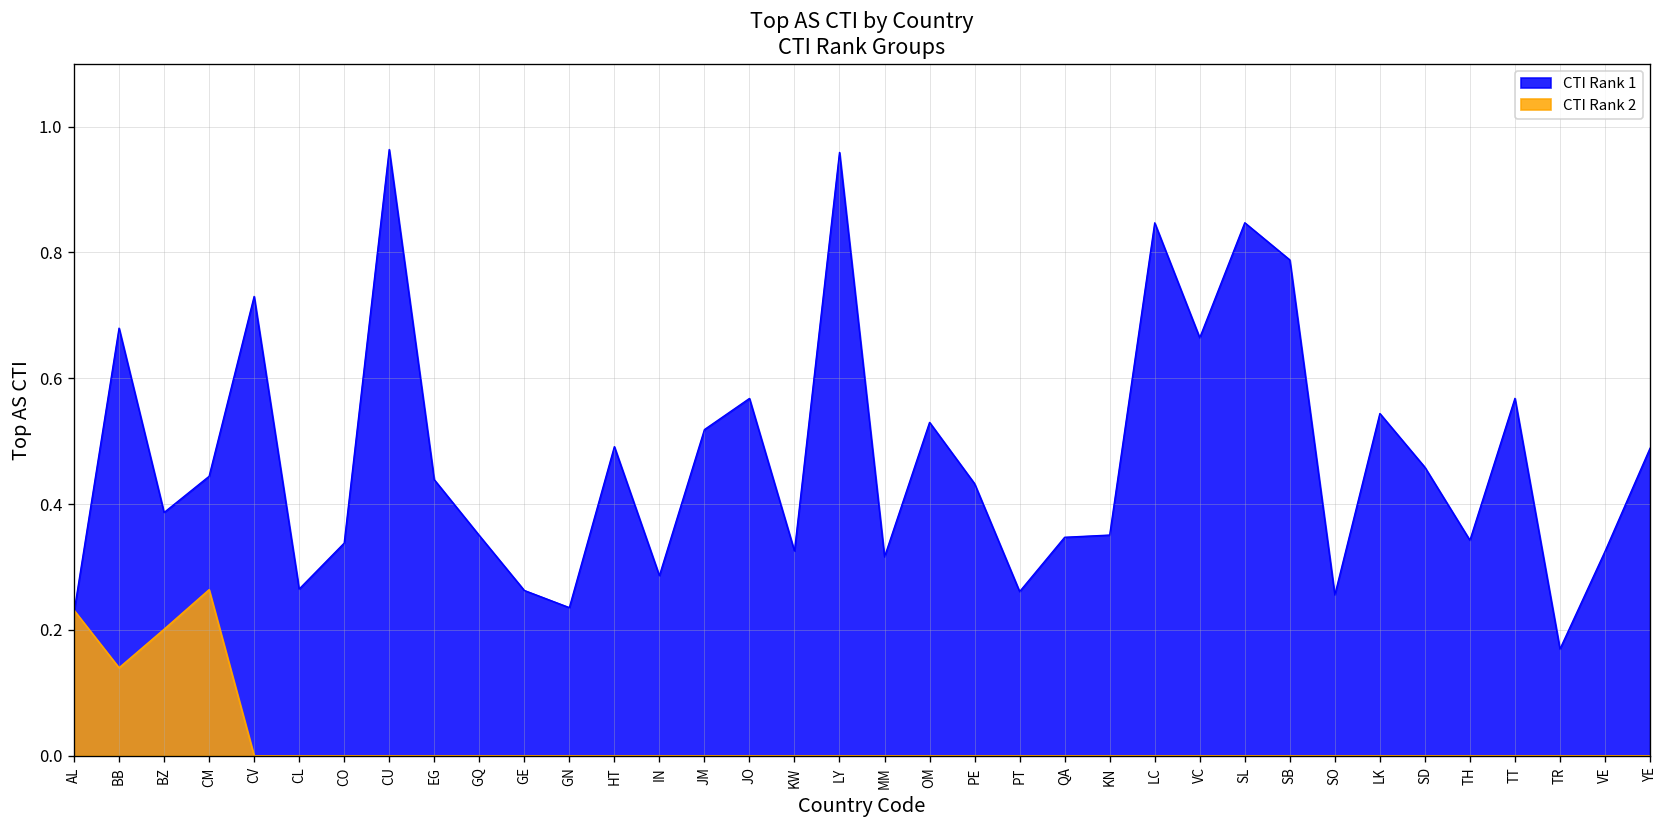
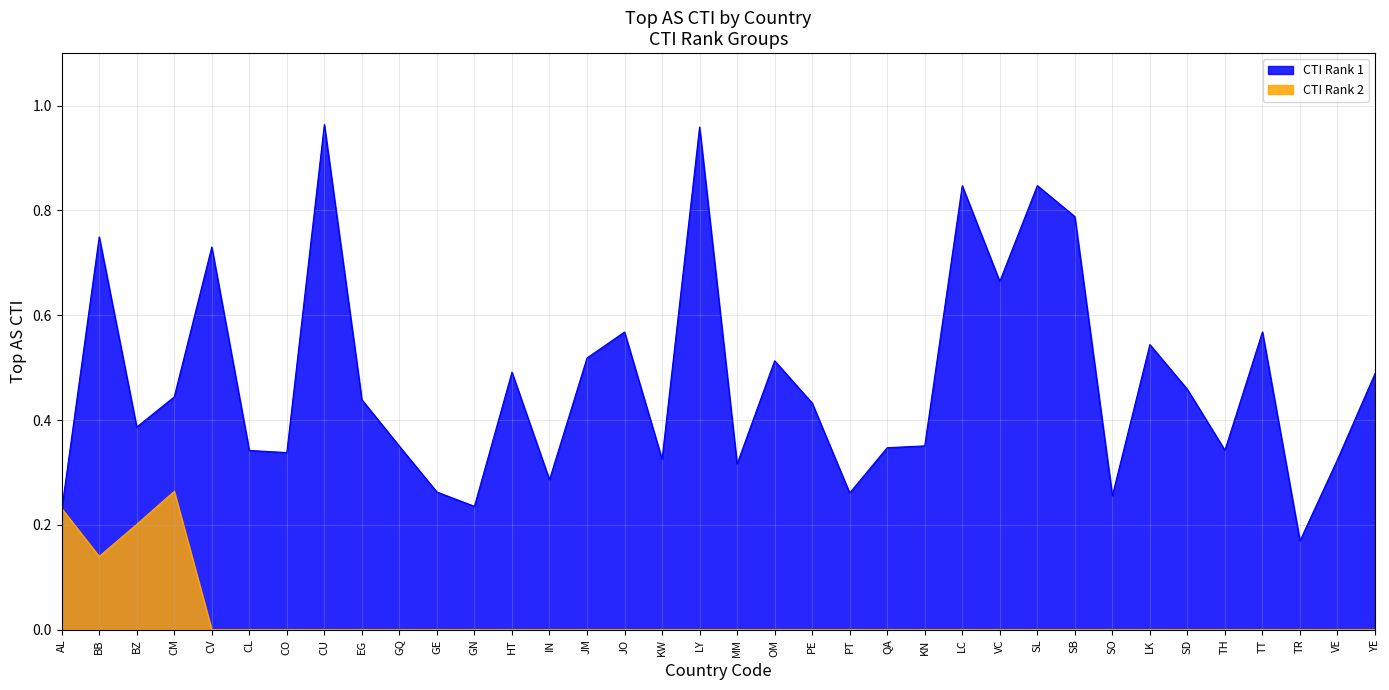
CTI Rank 1, BB: 0.68 -> 0.75
CTI Rank 1, CL: 0.26 -> 0.34
CTI Rank 1, OM: 0.53 -> 0.51
